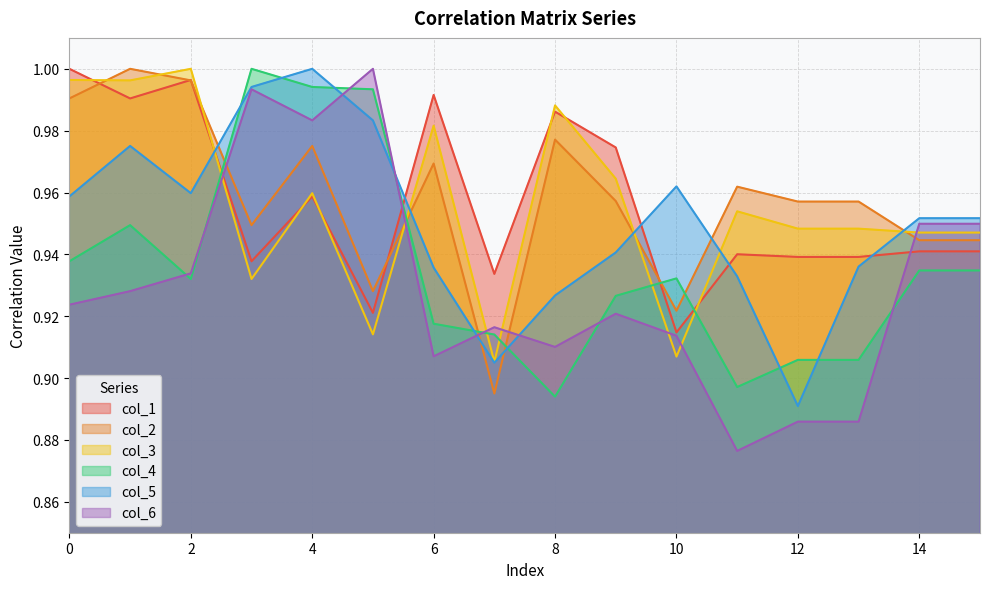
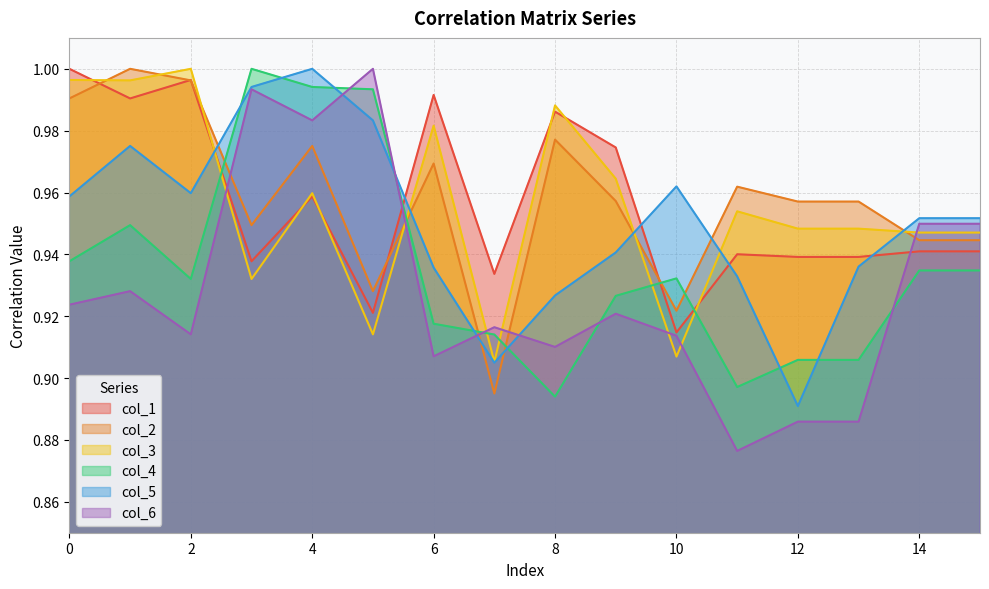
col_6, 2: 0.934 -> 0.914
